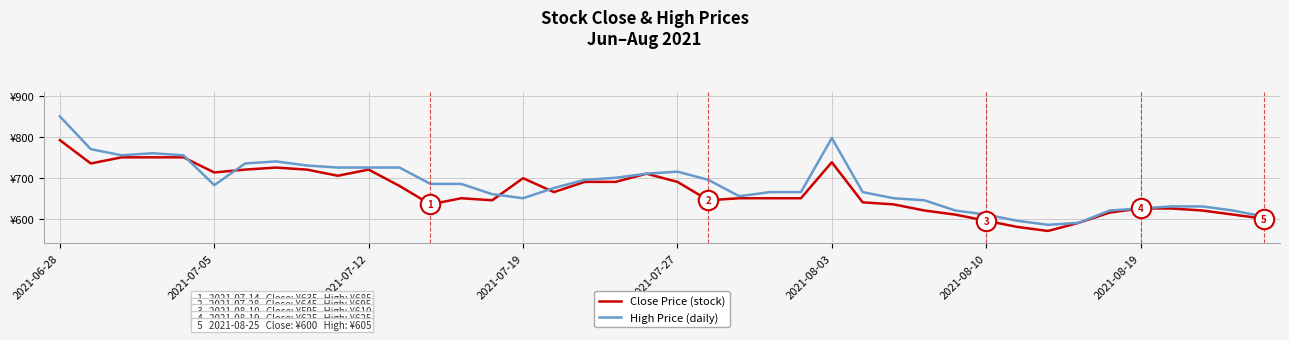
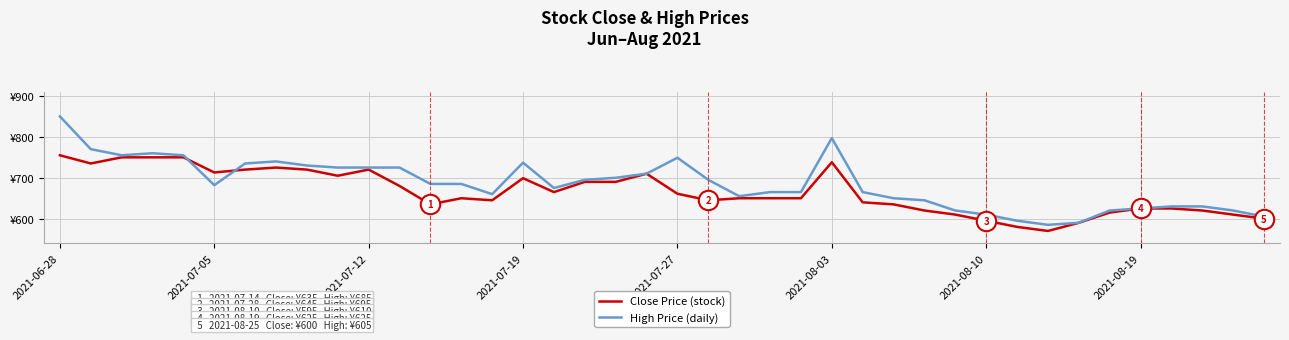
Close Price (stock), 2021-06-28: ¥790 -> ¥760
High Price (daily), 2021-07-19: ¥650 -> ¥740
Close Price (stock), 2021-07-27: ¥690 -> ¥660
High Price (daily), 2021-07-27: ¥720 -> ¥750
